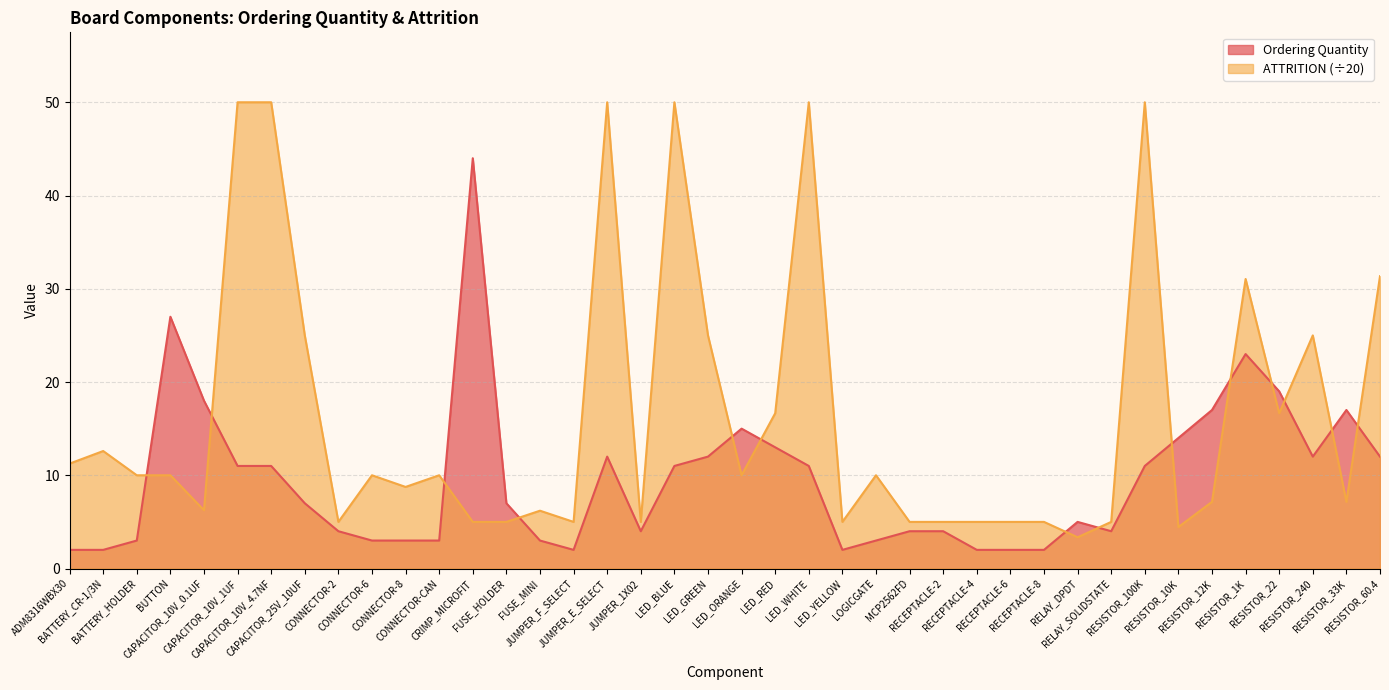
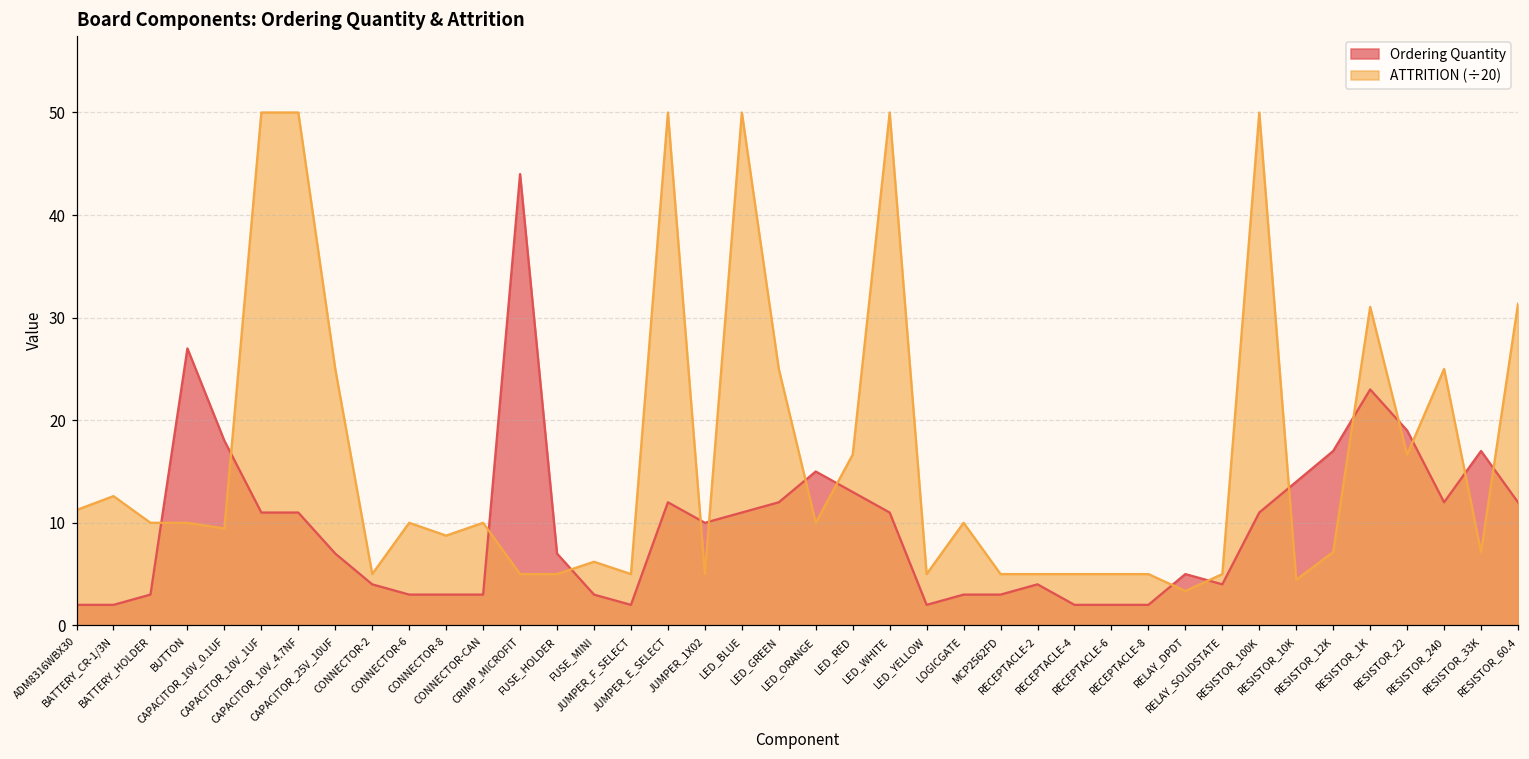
ATTRITION (÷20), CAPACITOR_10V_0.1UF: 6 -> 9
Ordering Quantity, JUMPER_1X02: 4 -> 10
Ordering Quantity, MCP2562FD: 4 -> 3
